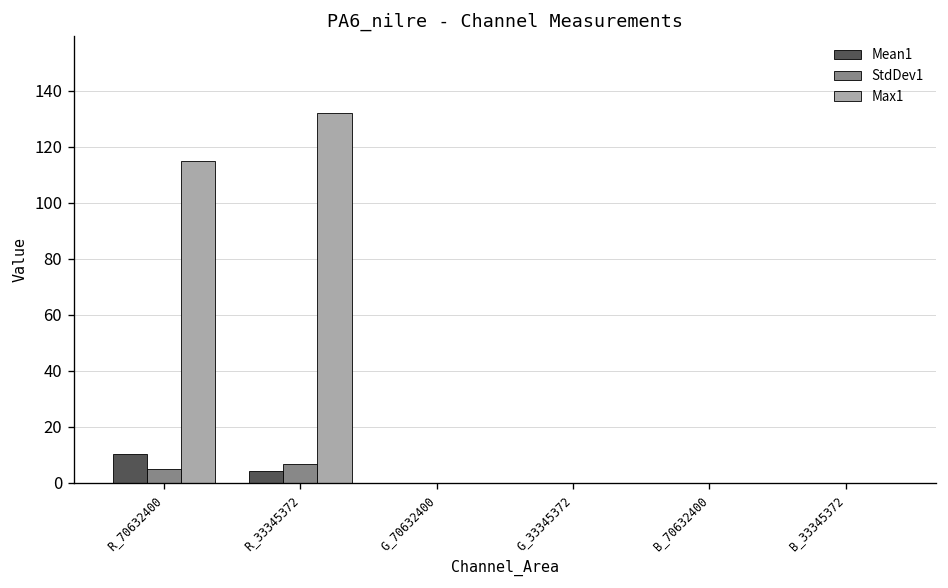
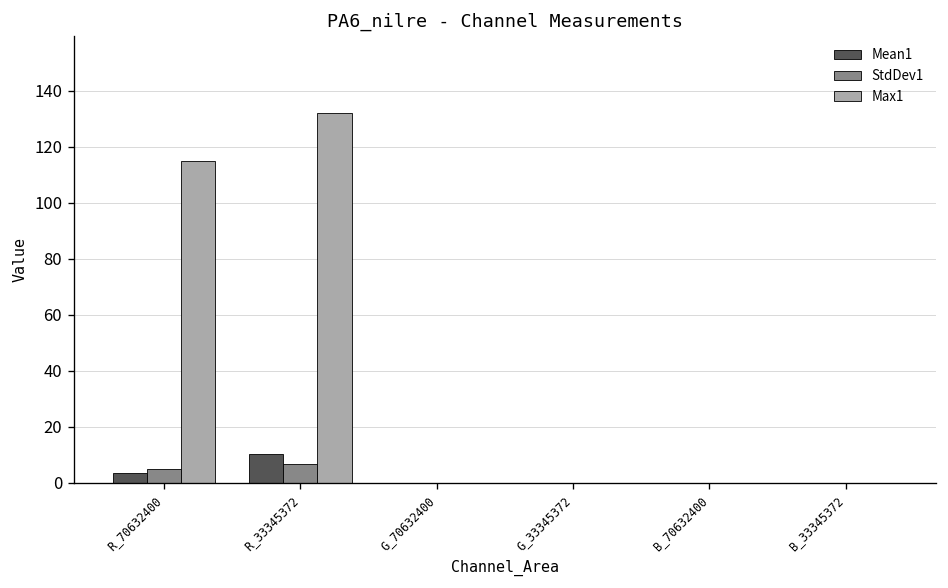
Mean1, R_70632400: 10 -> 4
Mean1, R_33345372: 4 -> 10
